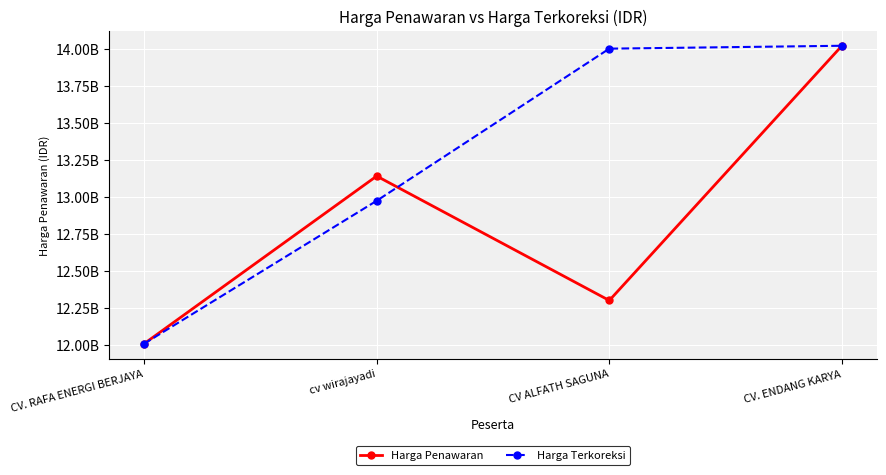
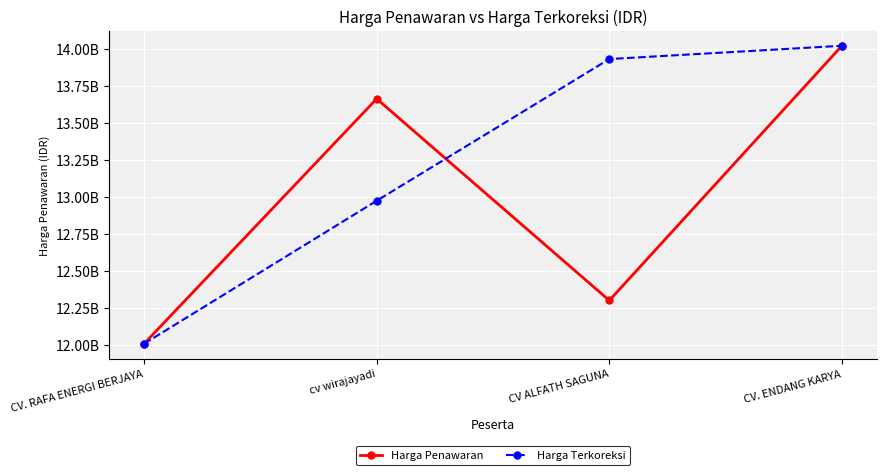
Harga Penawaran, cv wirajayadi: 13140000000 -> 13660000000
Harga Terkoreksi, CV ALFATH SAGUNA: 14000000000 -> 13930000000
